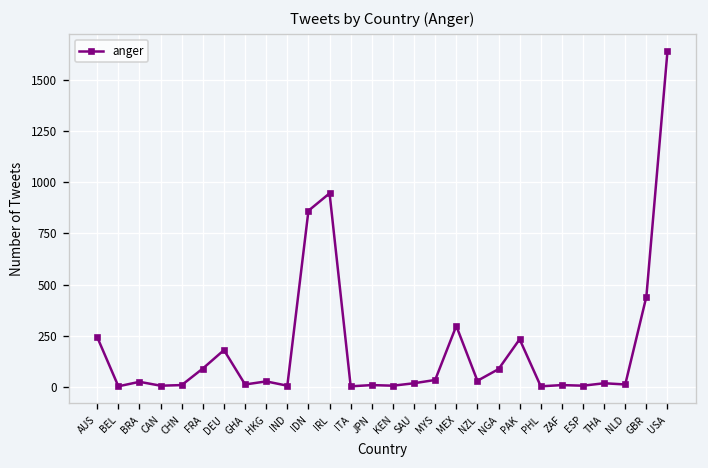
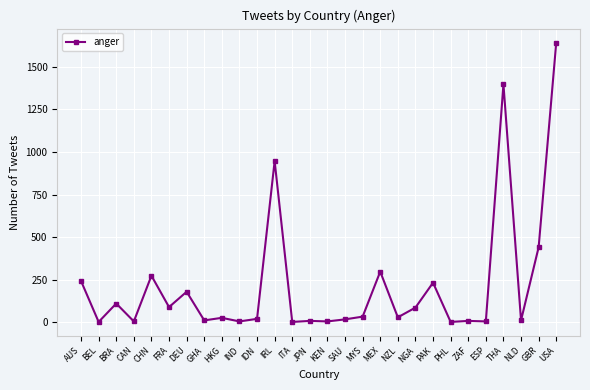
BRA: 30 -> 110
CHN: 10 -> 270
IDN: 860 -> 20
THA: 20 -> 1400
